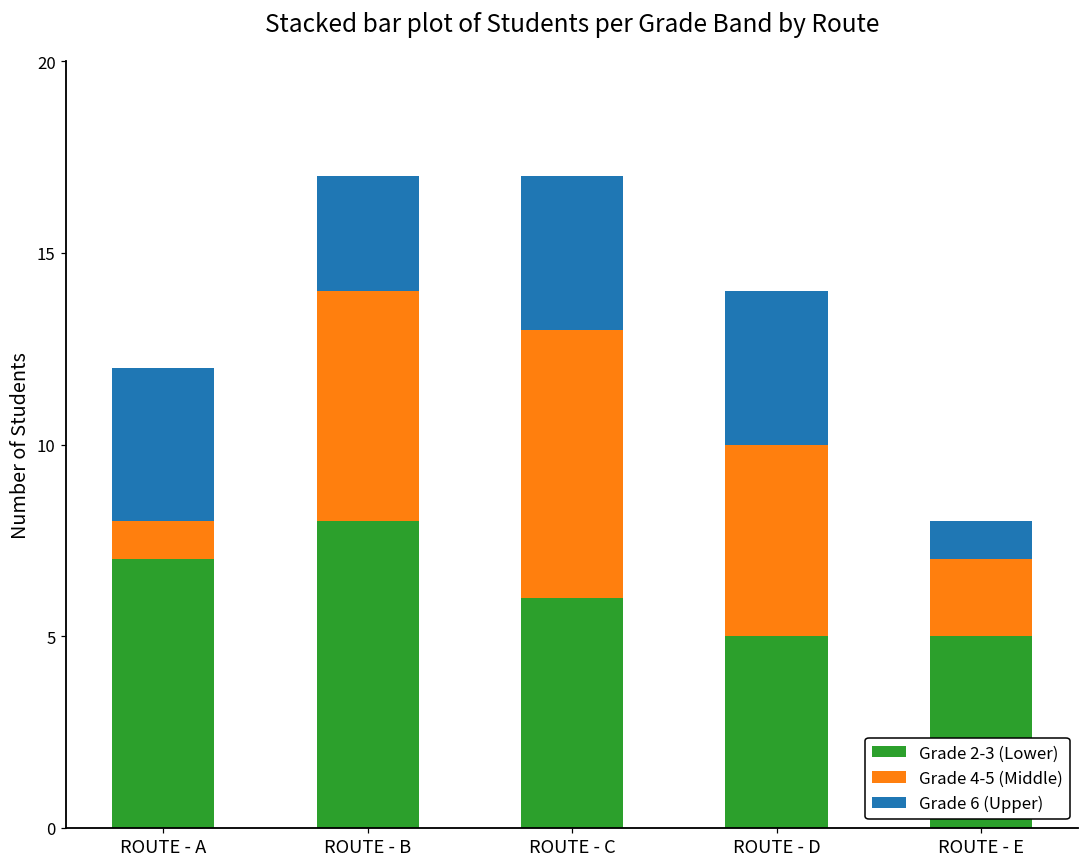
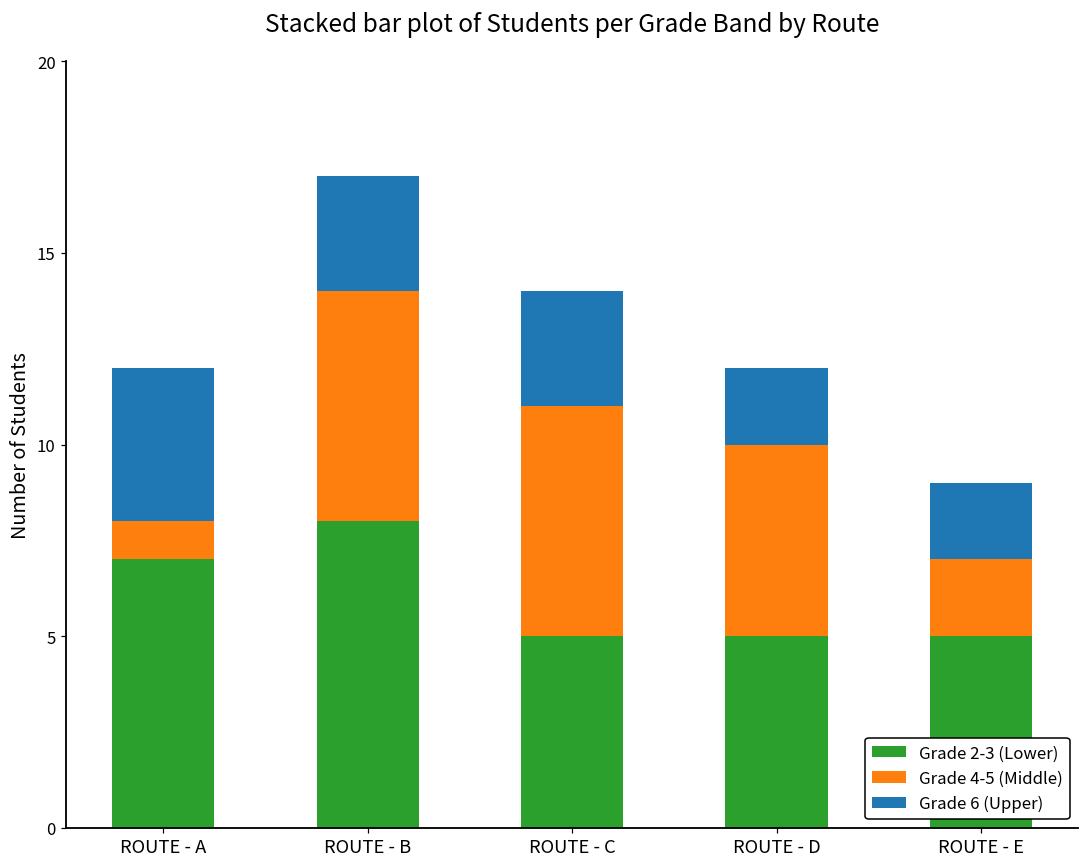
Grade 2-3 (Lower), ROUTE - C: 6 -> 5
Grade 4-5 (Middle), ROUTE - C: 7 -> 6
Grade 6 (Upper), ROUTE - C: 4 -> 3
Grade 6 (Upper), ROUTE - D: 4 -> 2
Grade 6 (Upper), ROUTE - E: 1 -> 2
